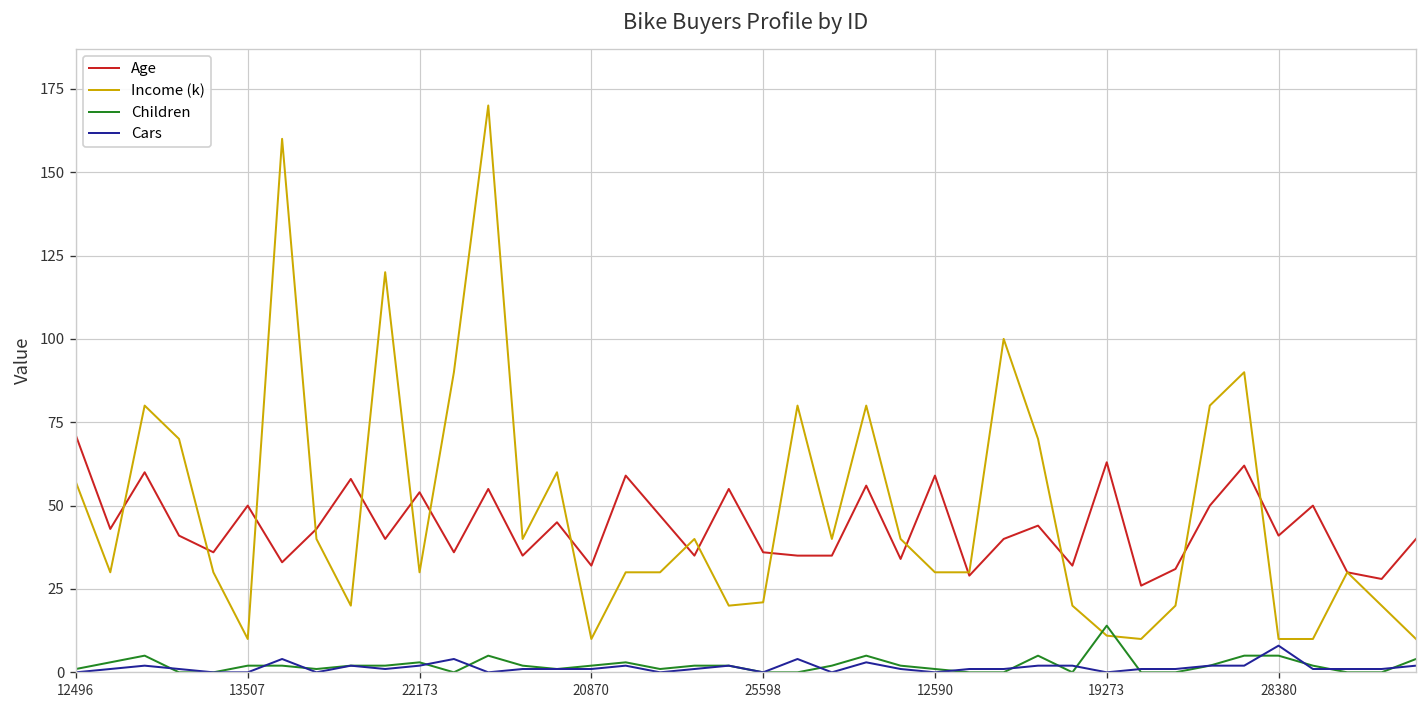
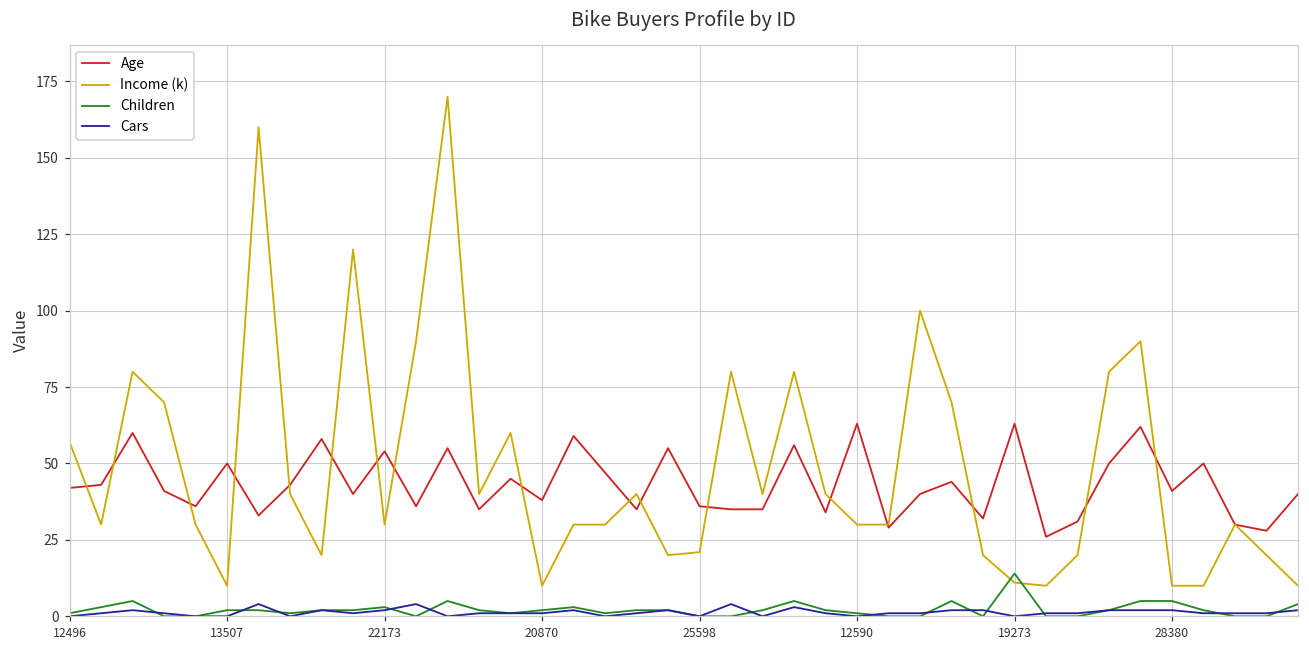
Age, 12496: 71 -> 42
Age, 20870: 32 -> 38
Age, 12590: 59 -> 63
Cars, 28380: 8 -> 2
